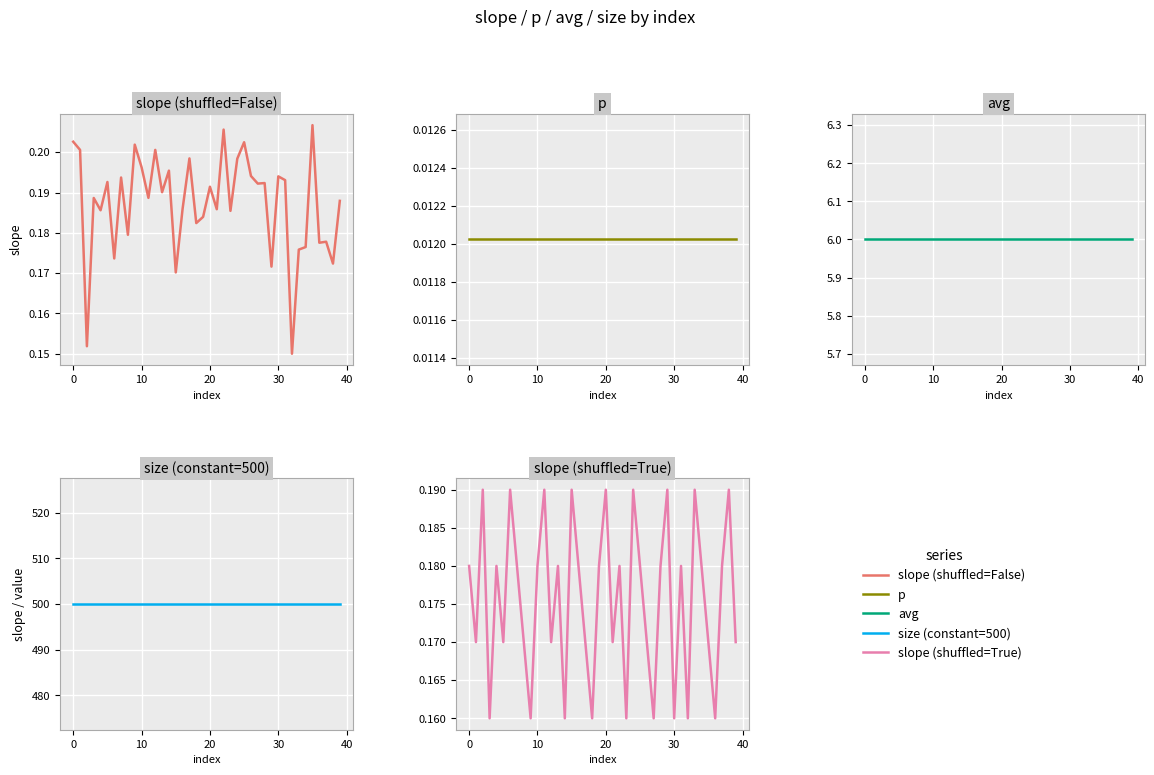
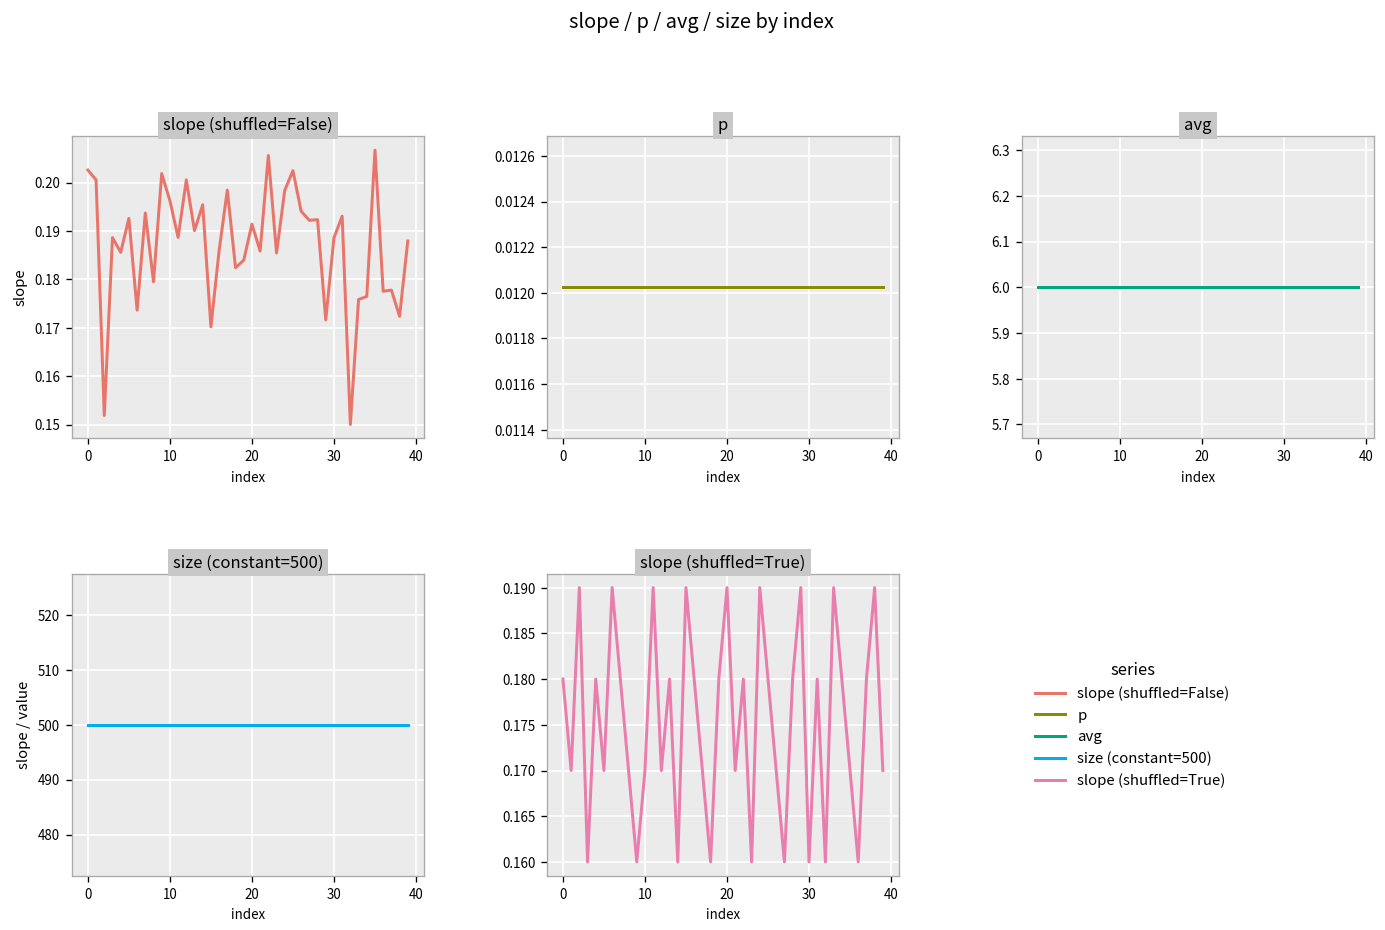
slope (shuffled=False), 30: 0.194 -> 0.189
slope (shuffled=True), 10: 0.18 -> 0.17
